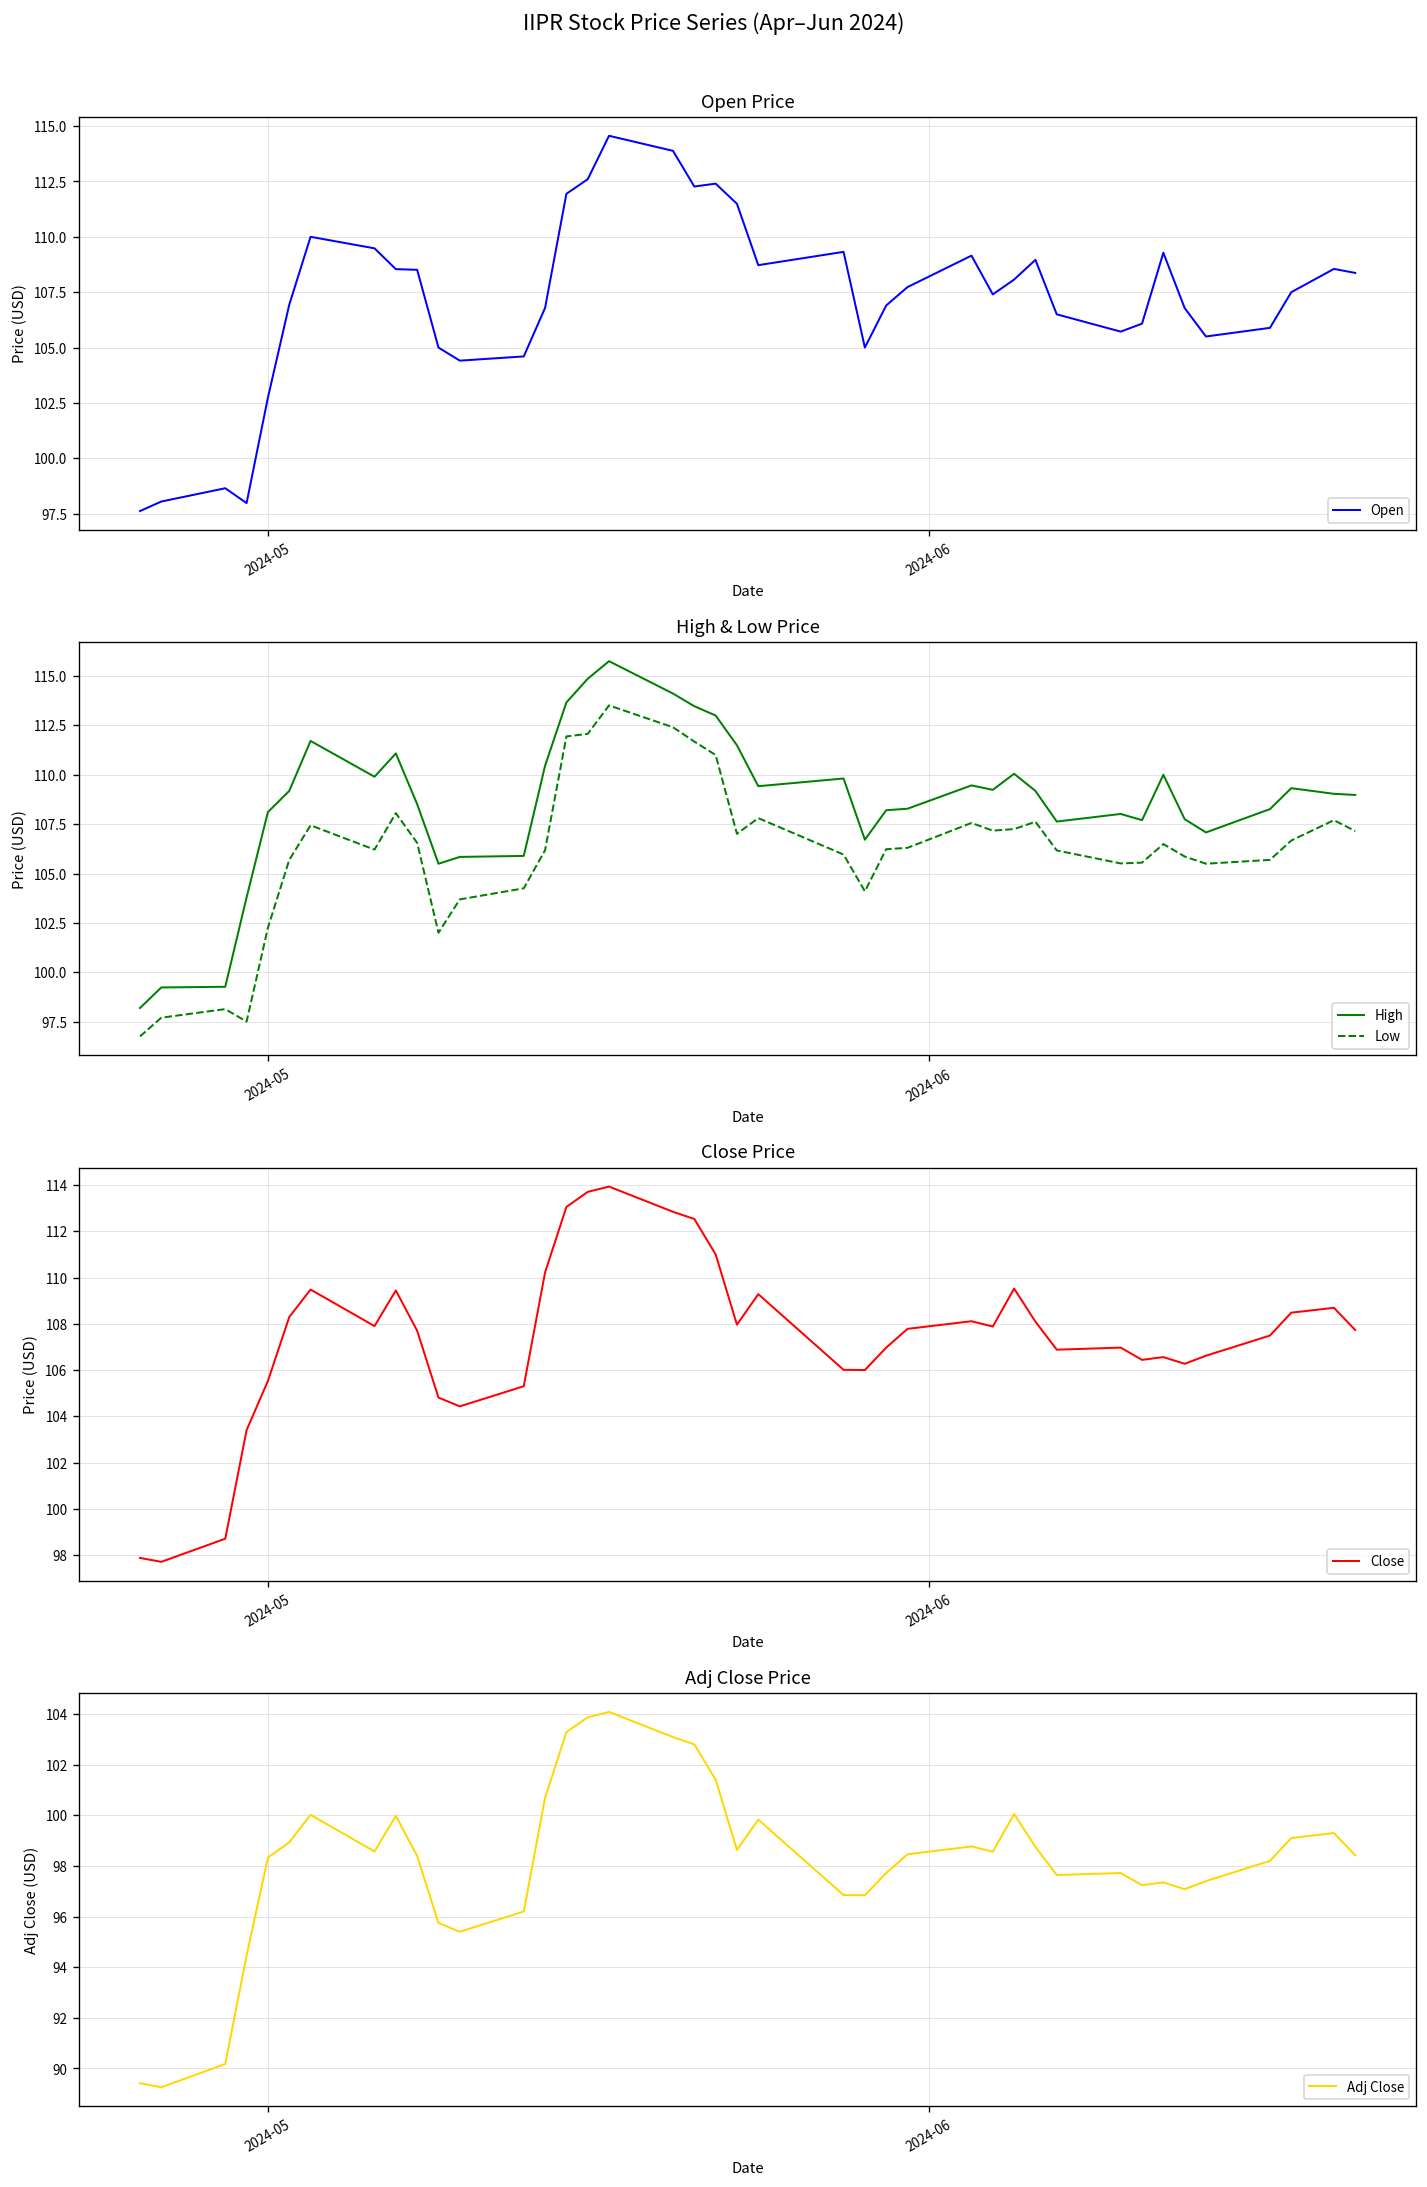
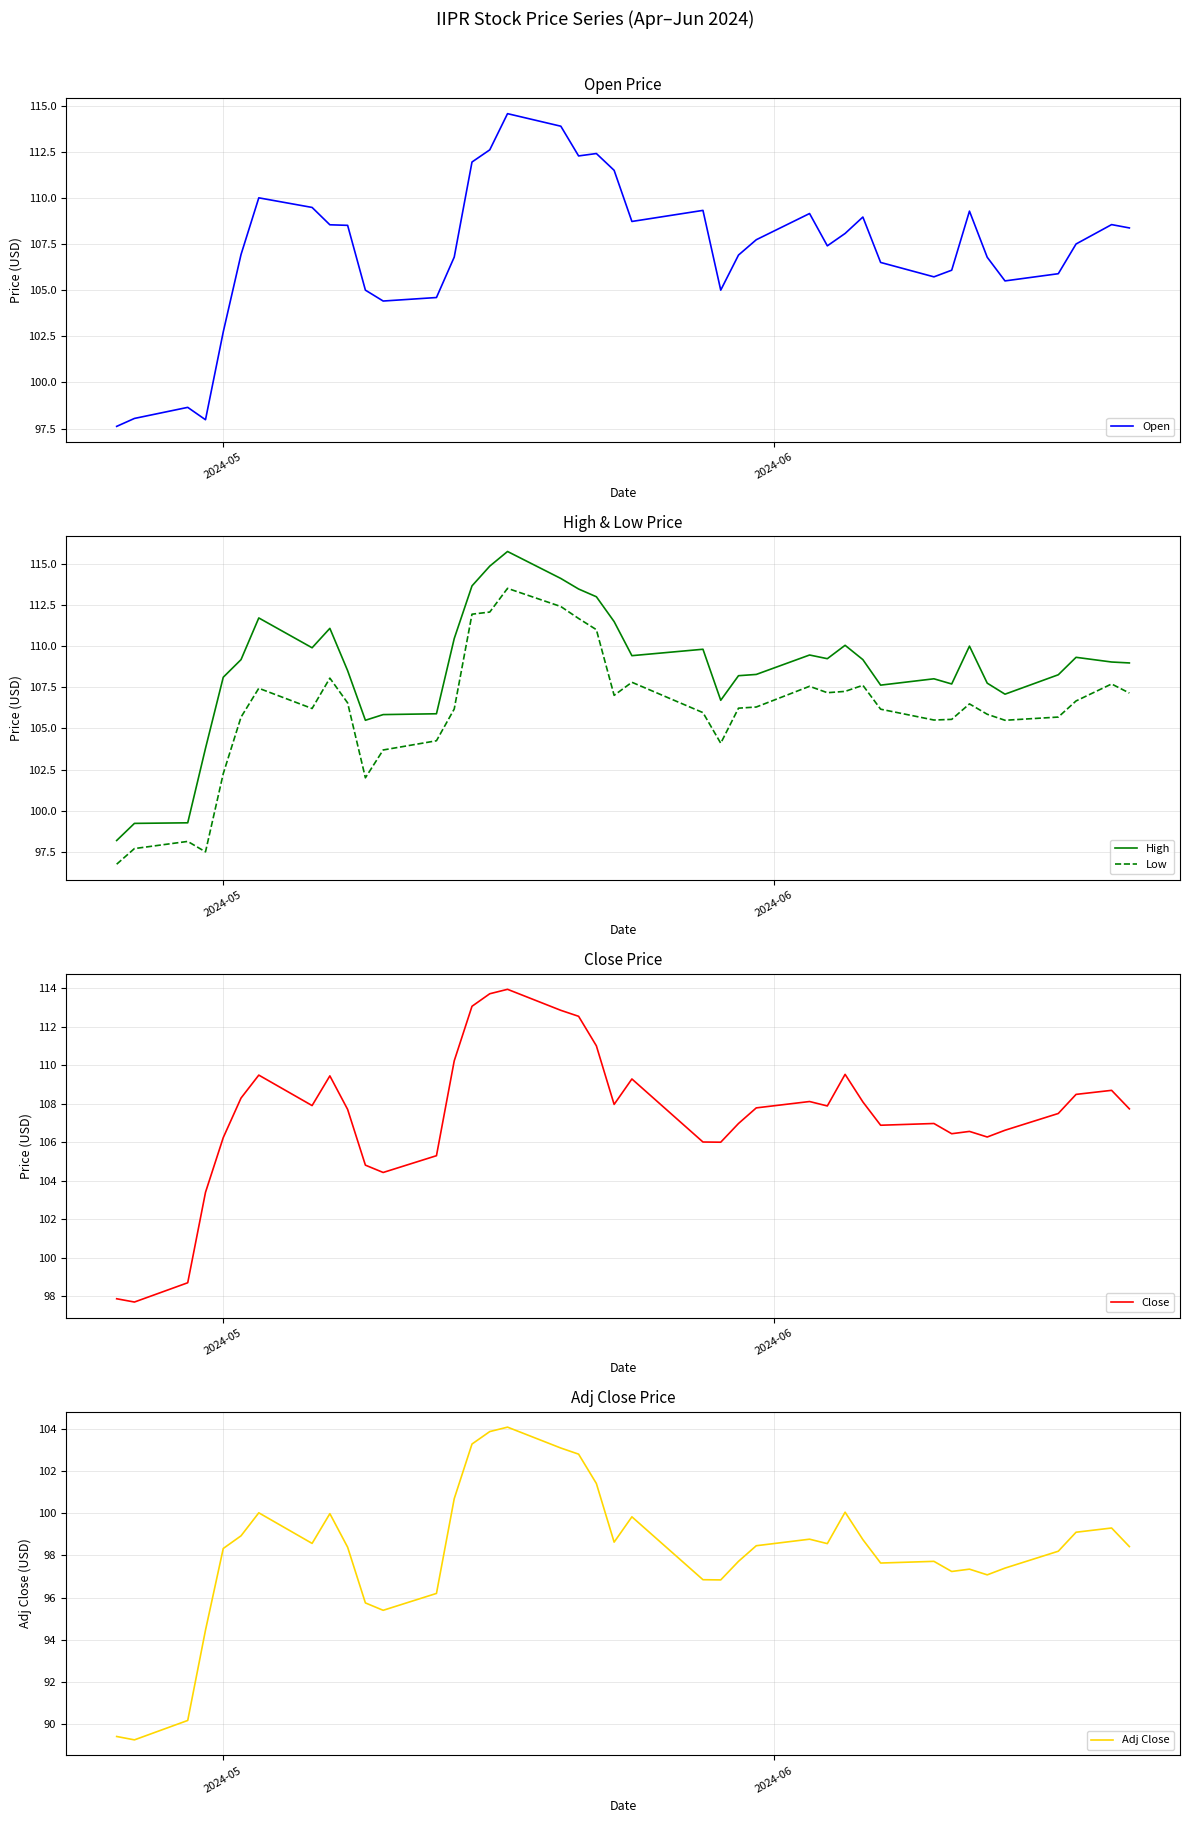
Close Price, 2024-05: 105.5 -> 106.2
